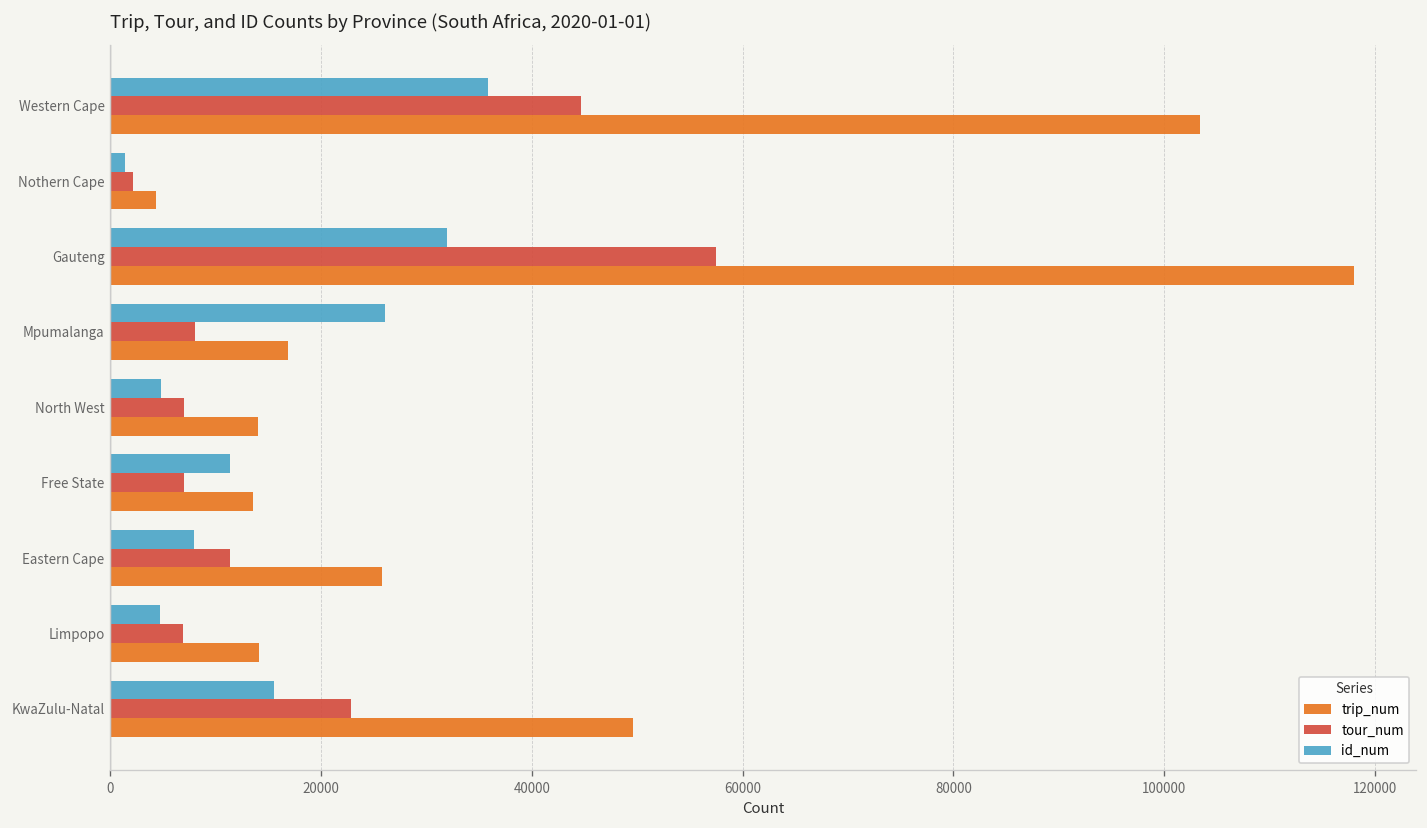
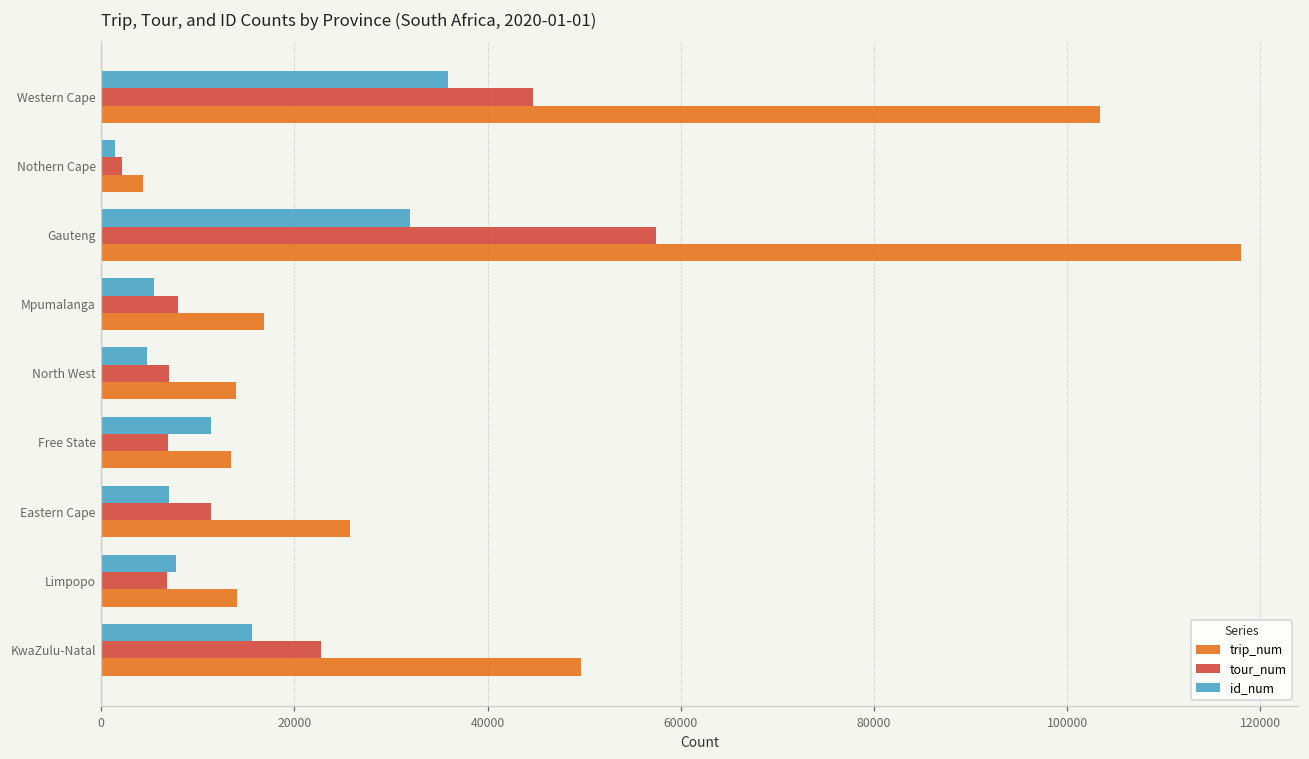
id_num, Mpumalanga: 26000 -> 5000
id_num, Eastern Cape: 8000 -> 7000
id_num, Limpopo: 5000 -> 8000
